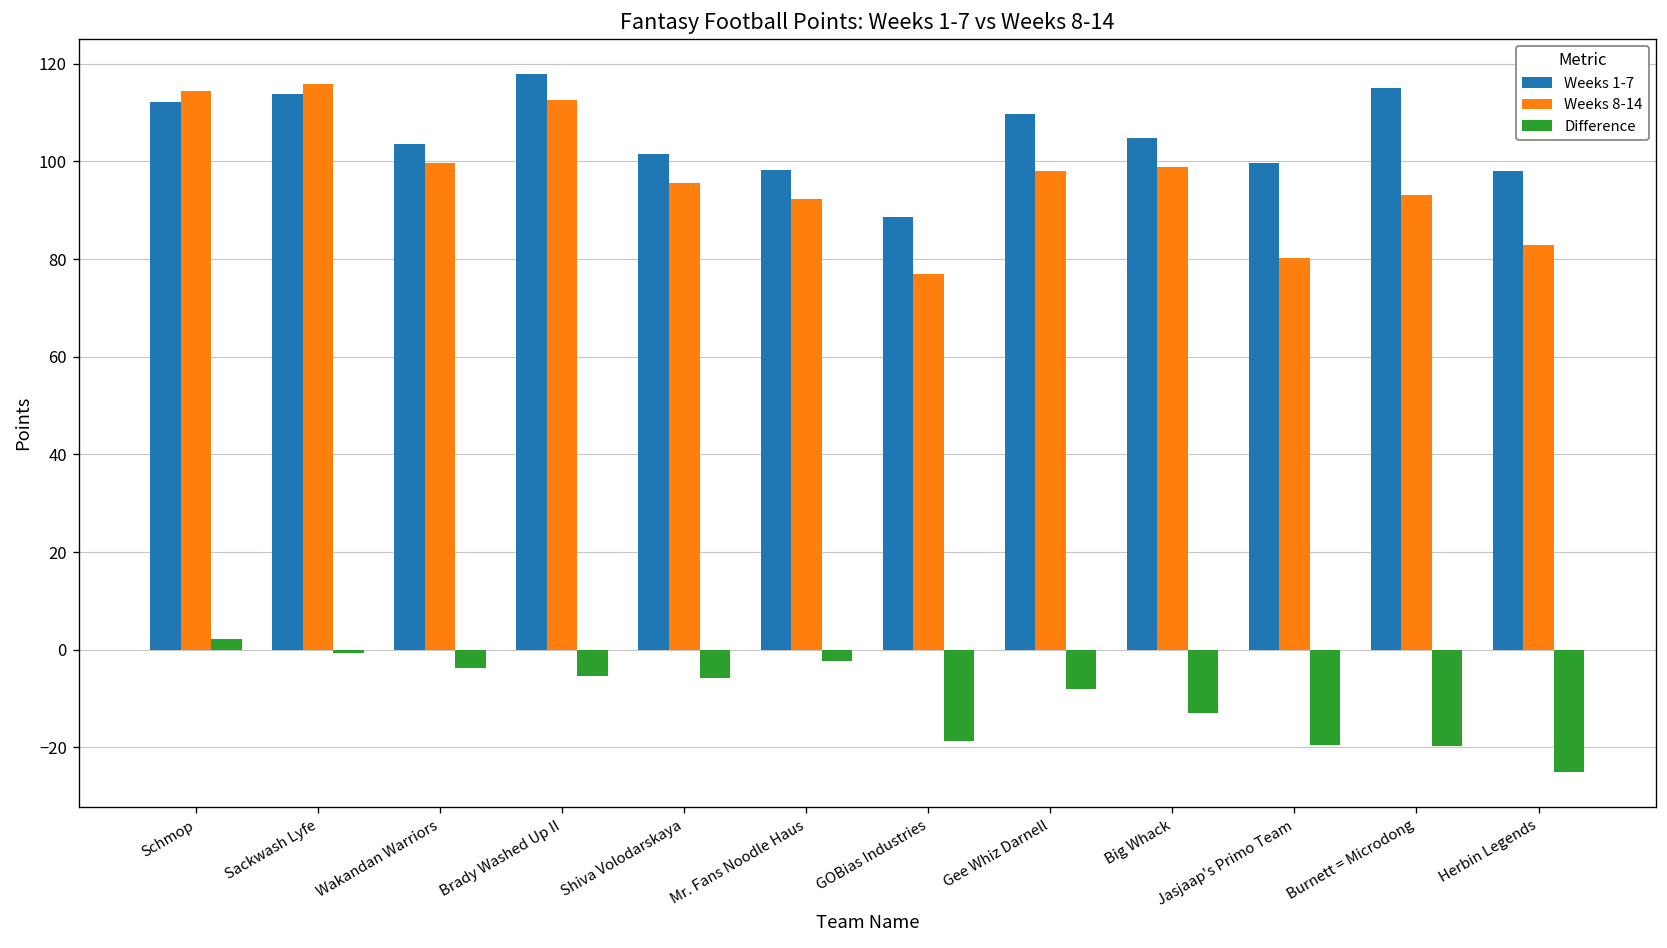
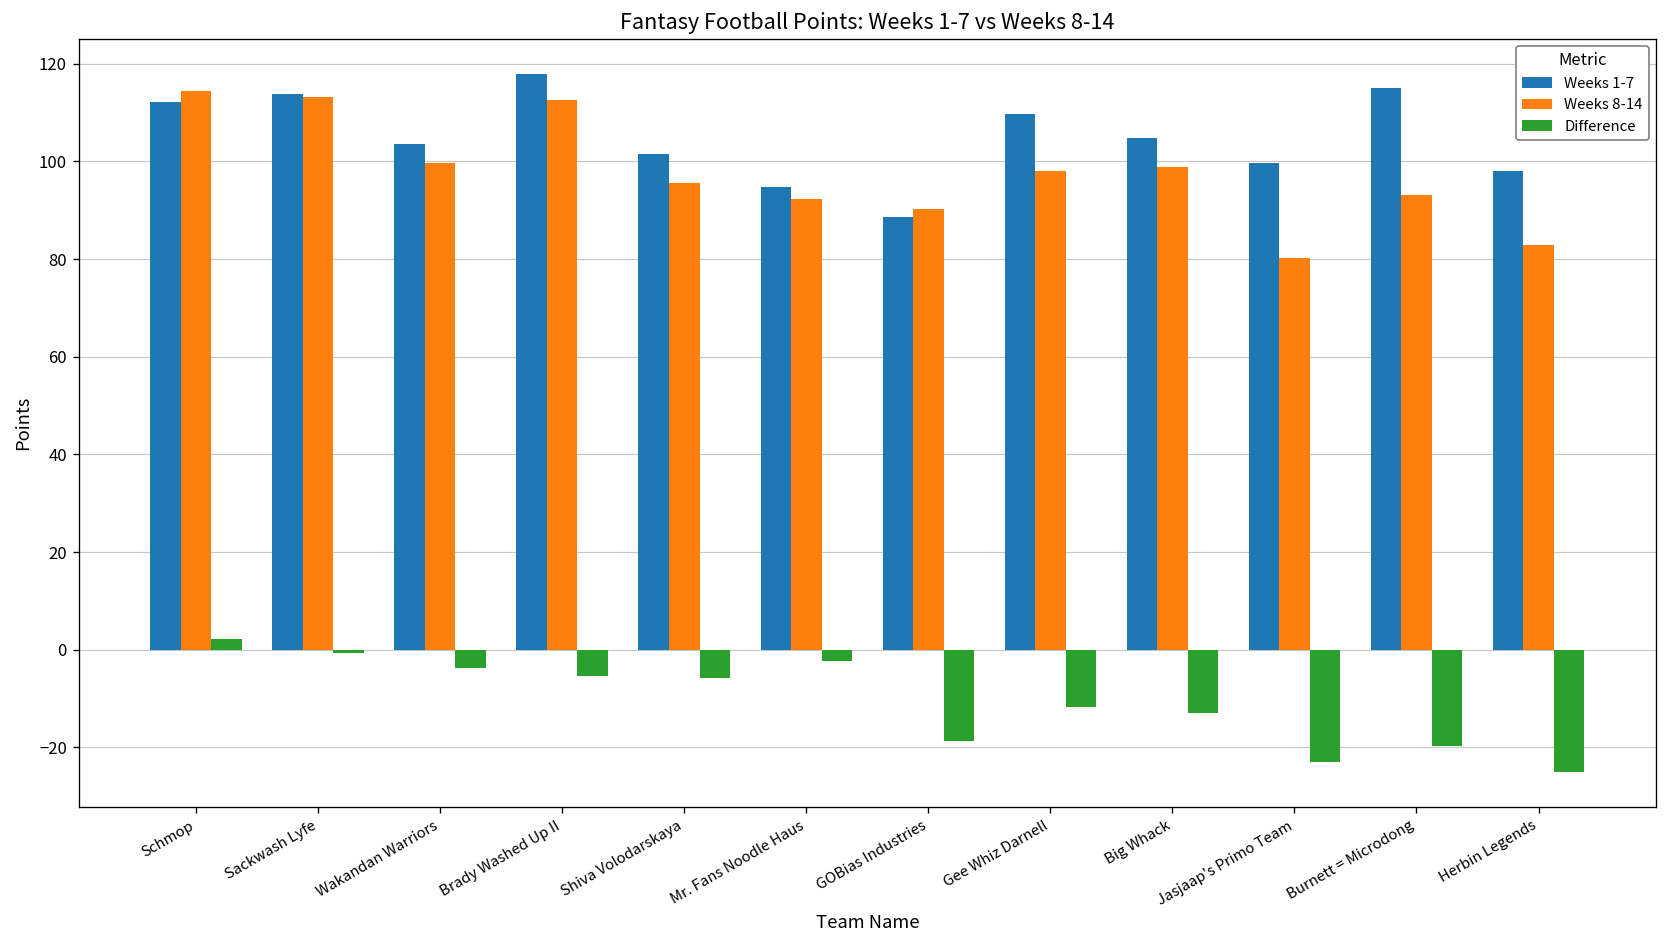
Weeks 8-14, Sackwash Lyfe: 116 -> 113
Weeks 1-7, Mr. Fans Noodle Haus: 98 -> 95
Weeks 8-14, GOBias Industries: 77 -> 90
Difference, Gee Whiz Darnell: -8 -> -12
Difference, Jasjaap's Primo Team: -20 -> -23
